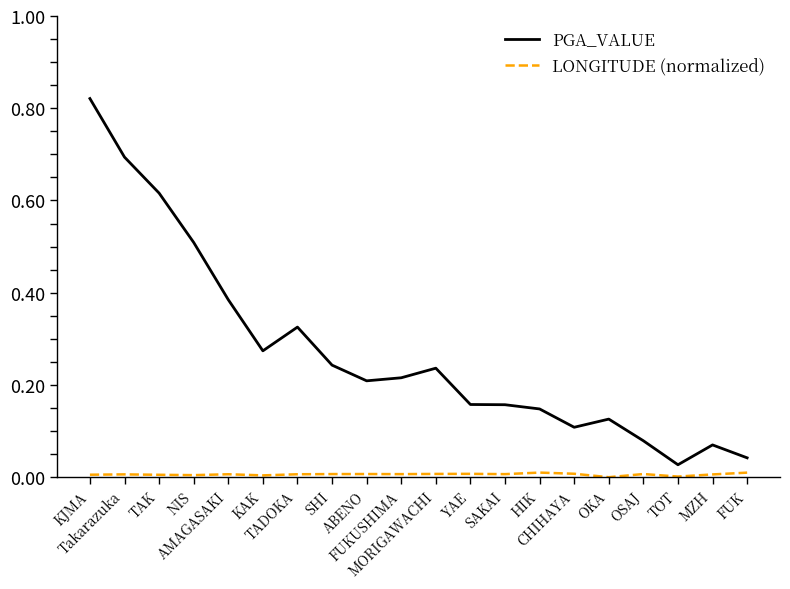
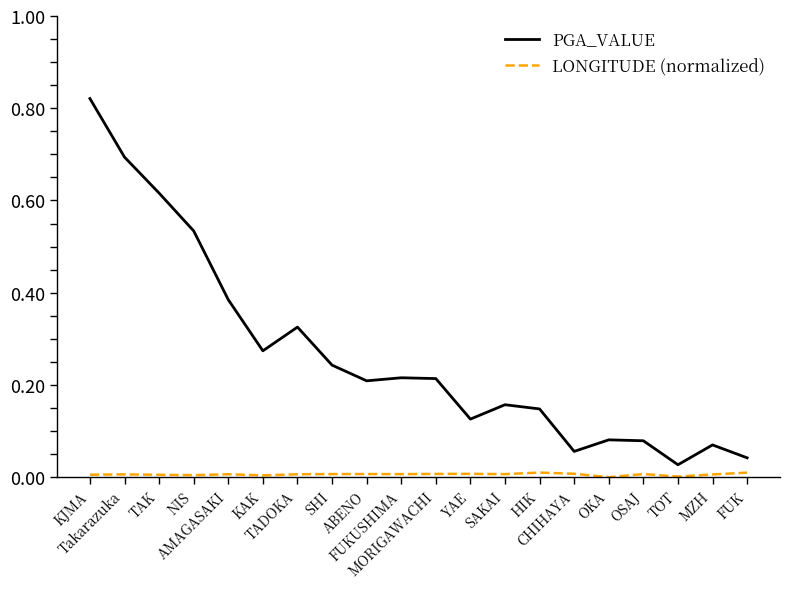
PGA_VALUE, NIS: 0.51 -> 0.53
PGA_VALUE, MORIGAWACHI: 0.24 -> 0.21
PGA_VALUE, YAE: 0.16 -> 0.13
PGA_VALUE, CHIHAYA: 0.11 -> 0.06
PGA_VALUE, OKA: 0.13 -> 0.08
